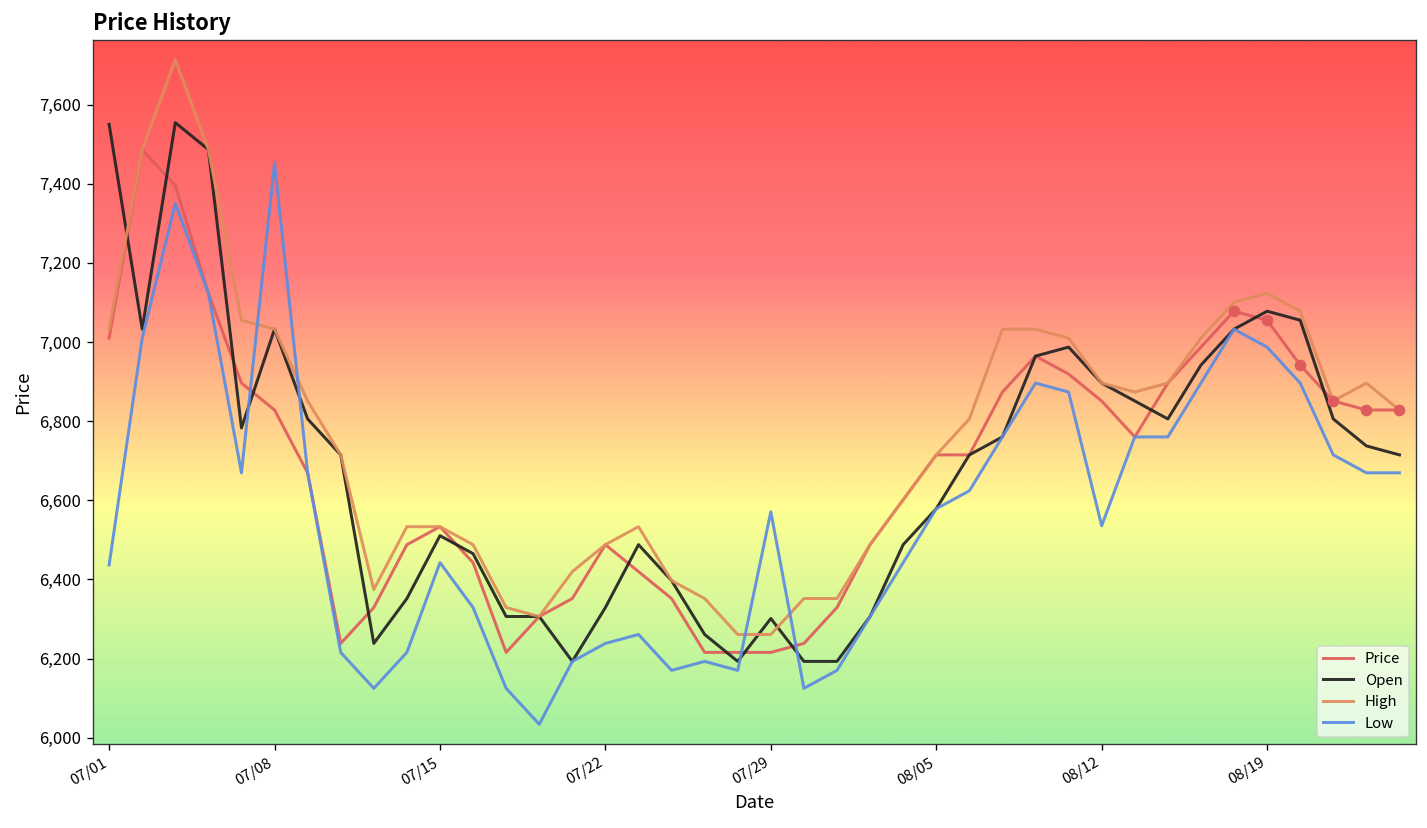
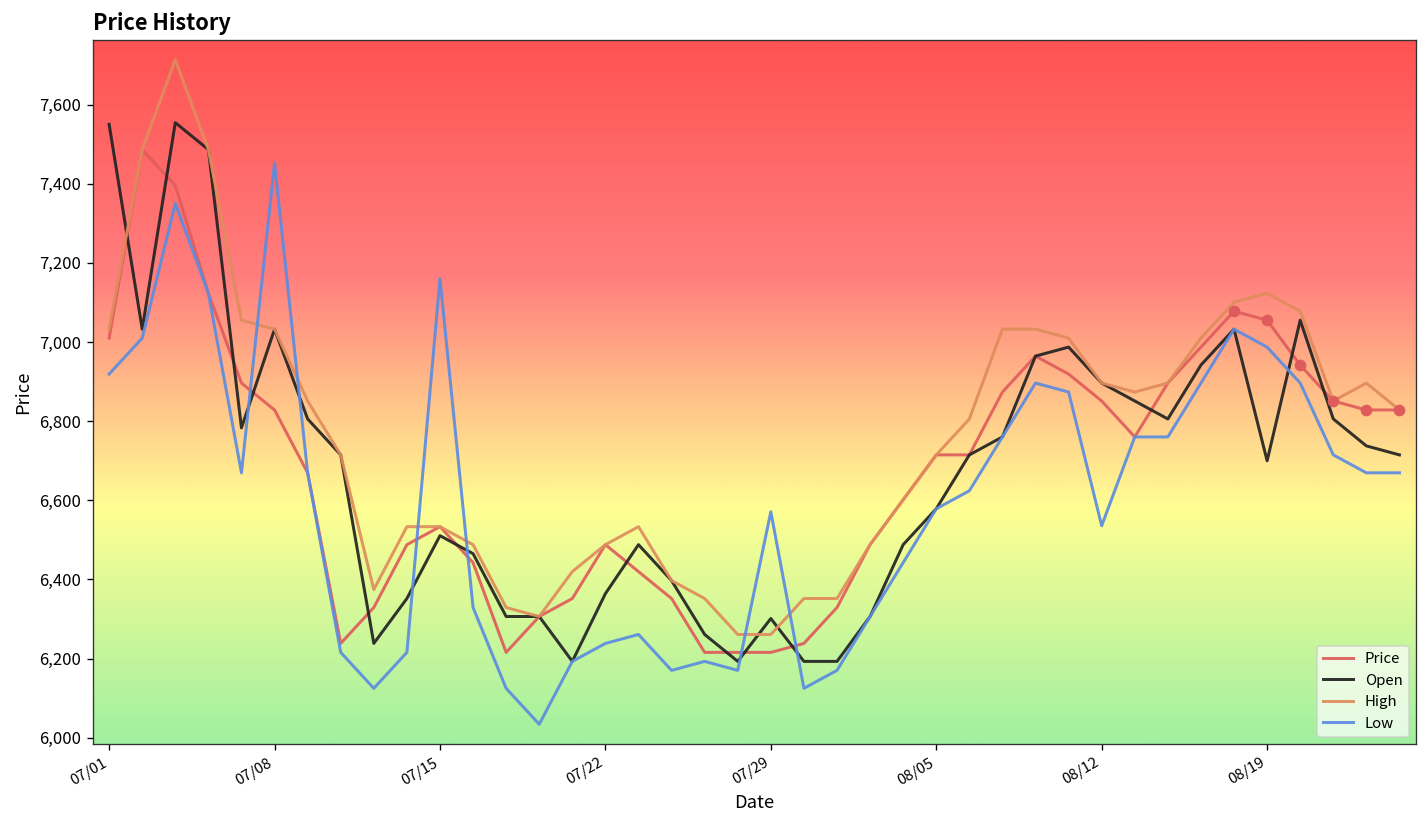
Low, 07/01: 6,440 -> 6,920
Low, 07/15: 6,440 -> 7,160
Open, 07/22: 6,330 -> 6,360
Open, 08/19: 7,080 -> 6,700
